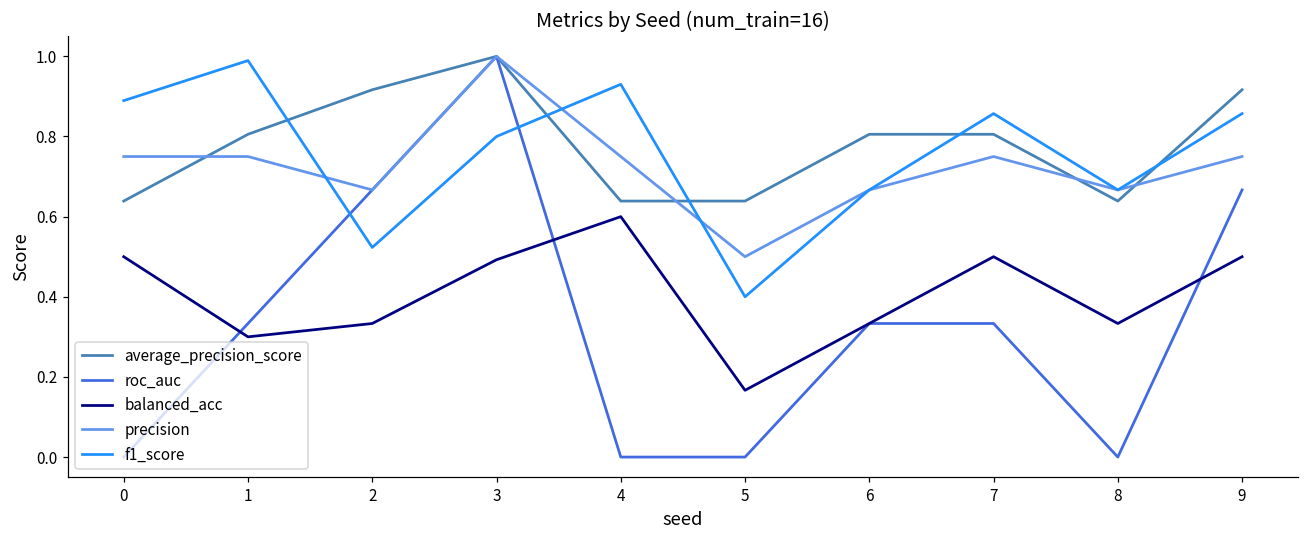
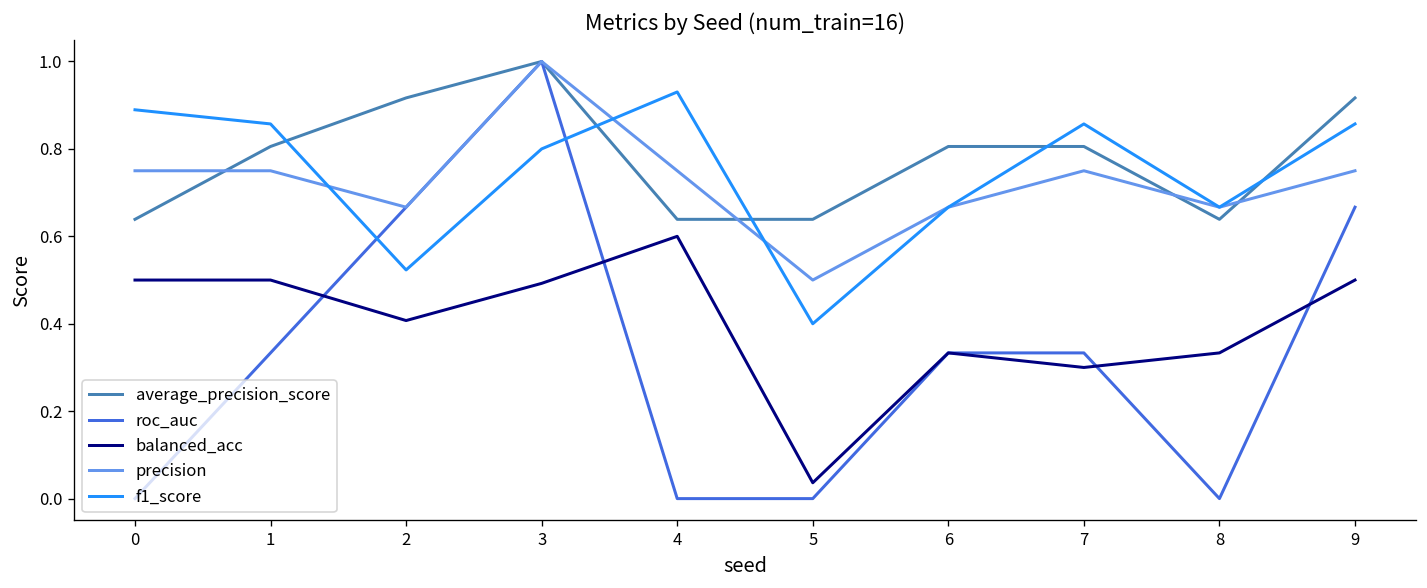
balanced_acc, 1: 0.3 -> 0.5
f1_score, 1: 0.99 -> 0.86
balanced_acc, 2: 0.33 -> 0.41
balanced_acc, 5: 0.17 -> 0.04
balanced_acc, 7: 0.5 -> 0.3
